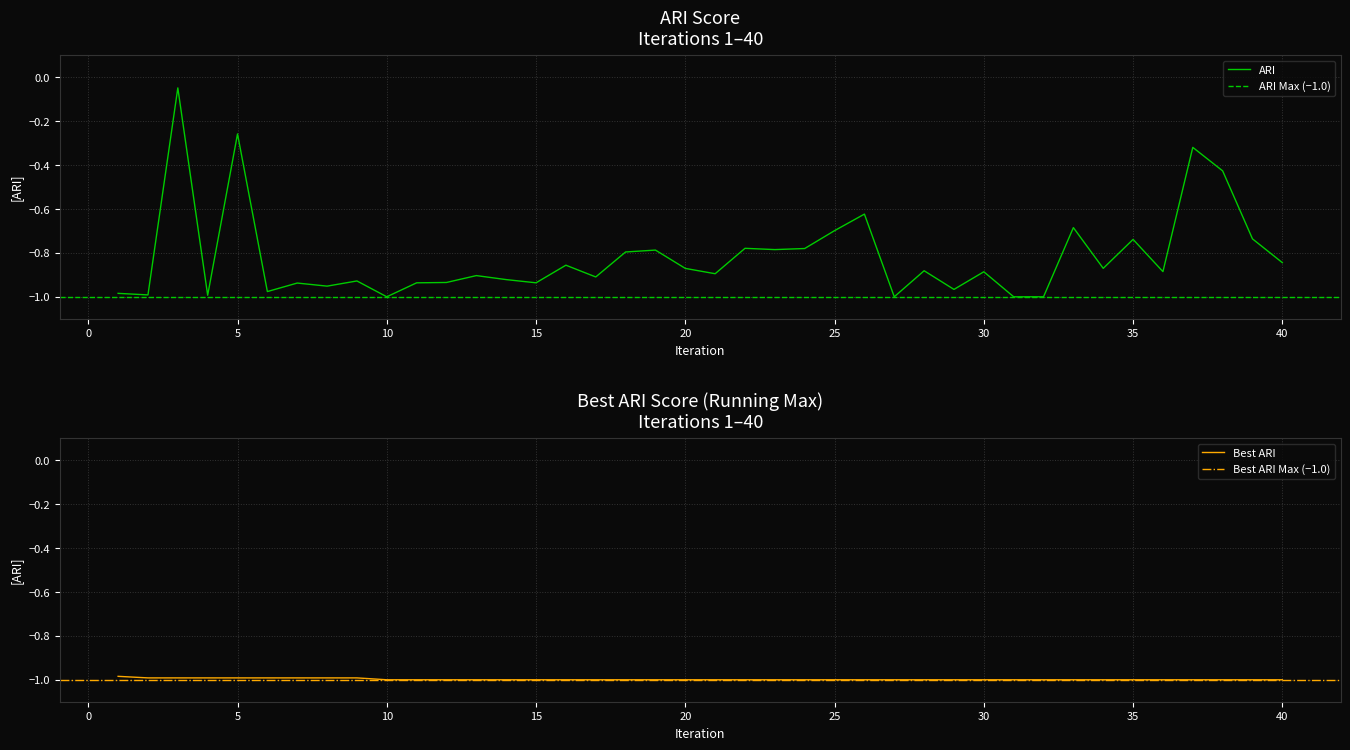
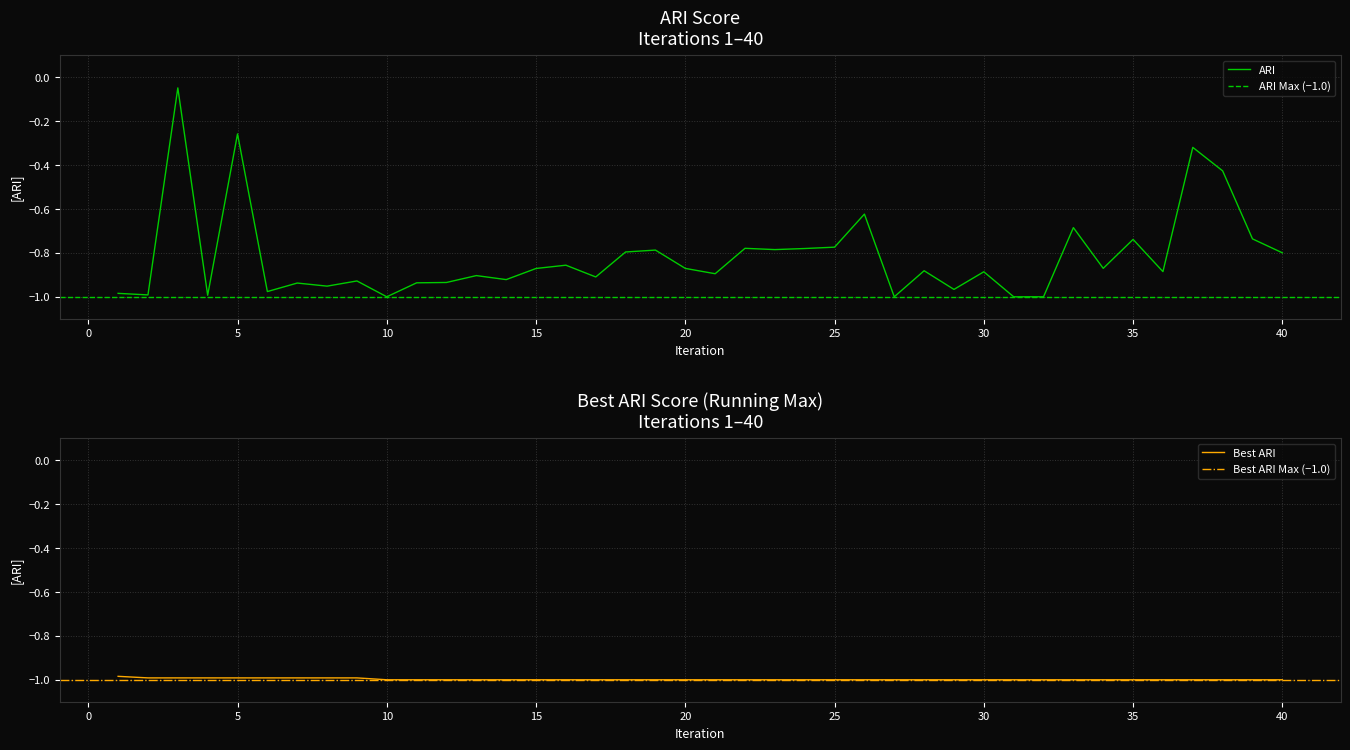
ARI Score Iterations 1–40, 15: -0.94 -> -0.87
ARI Score Iterations 1–40, 25: -0.70 -> -0.77
ARI Score Iterations 1–40, 40: -0.84 -> -0.80
